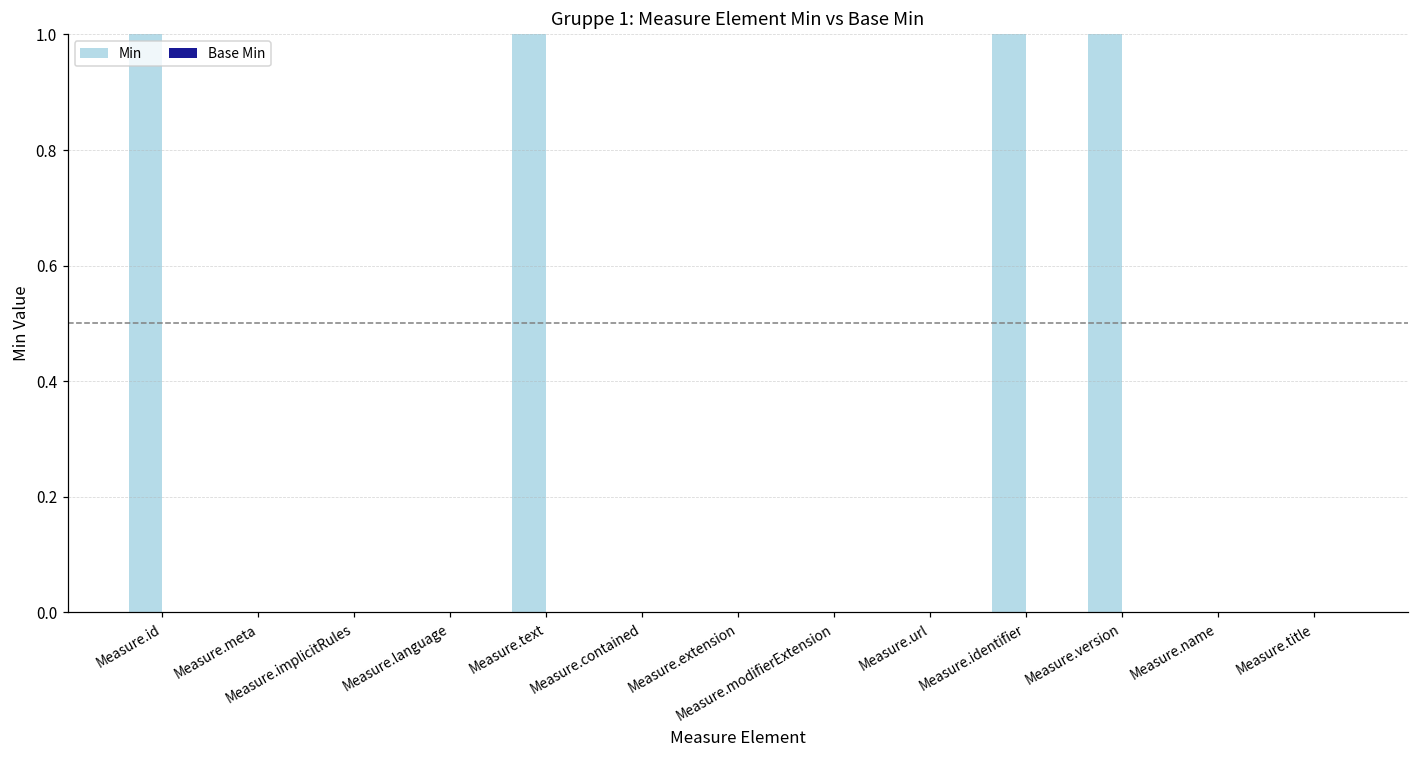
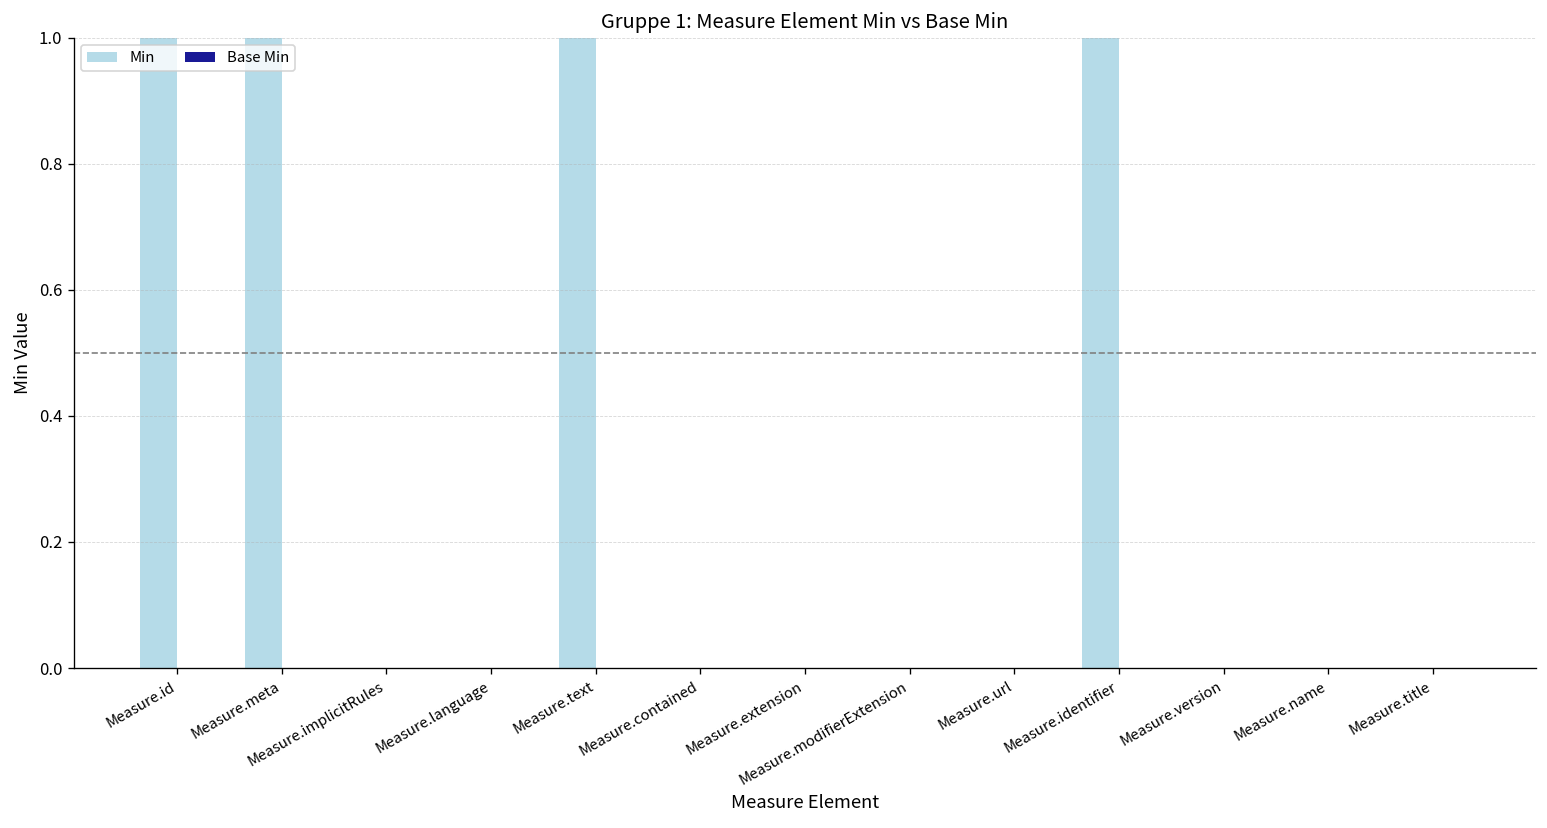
Min, Measure.meta: 0 -> 1
Min, Measure.version: 1 -> 0
